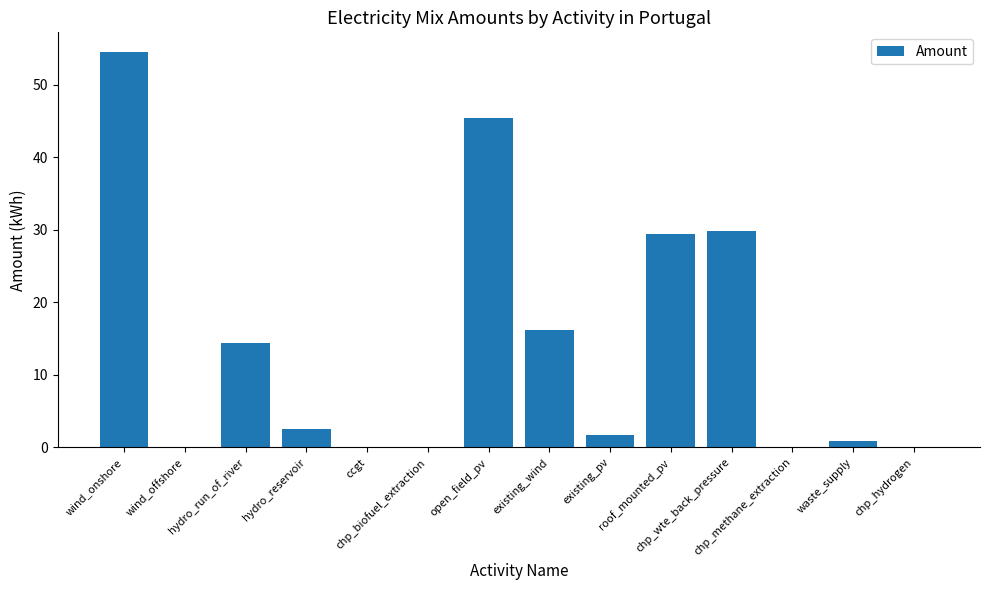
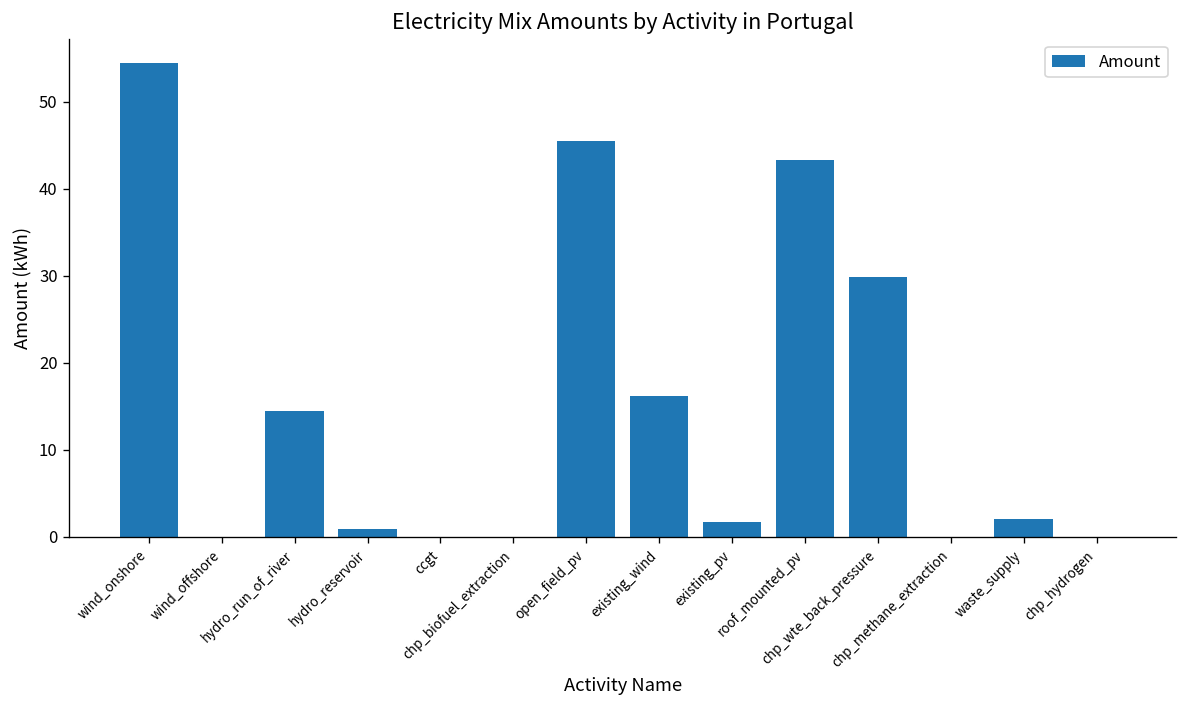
hydro_reservoir: 3 -> 1
roof_mounted_pv: 30 -> 43
waste_supply: 1 -> 2
